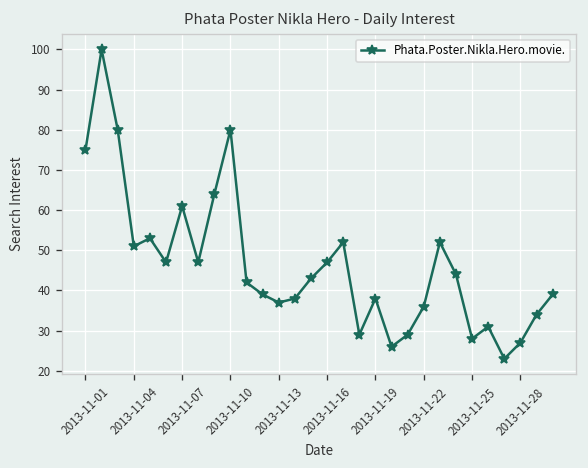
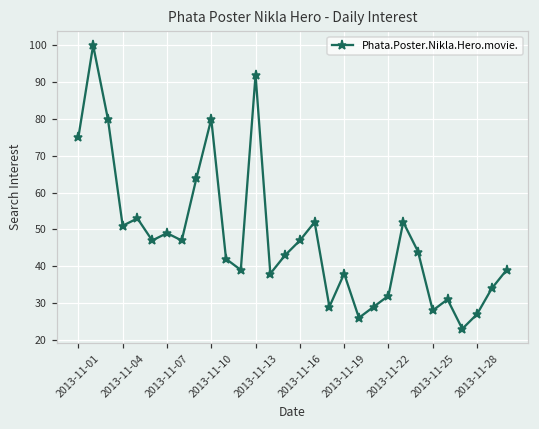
2013-11-07: 61 -> 49
2013-11-13: 37 -> 92
2013-11-22: 36 -> 32
